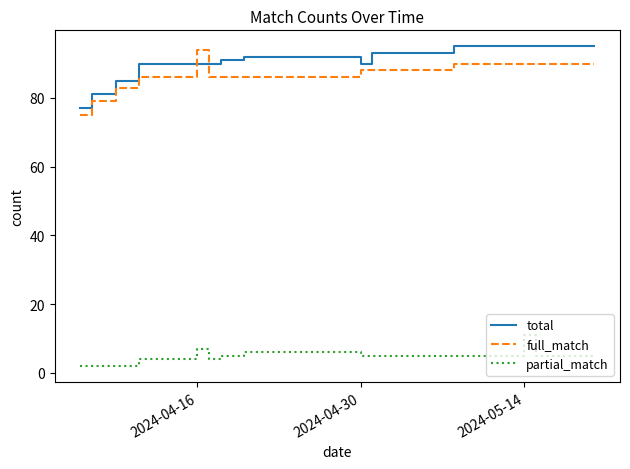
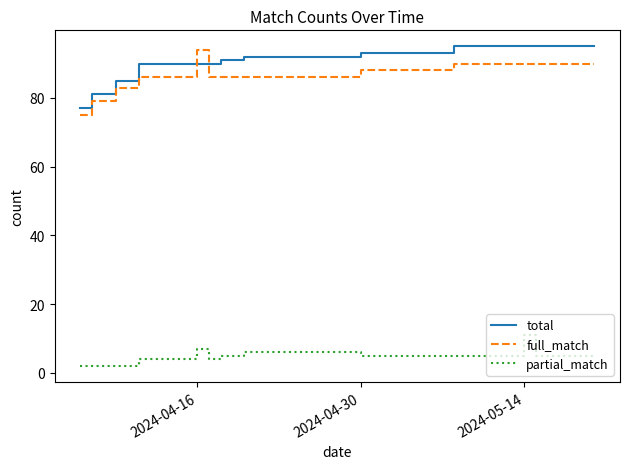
total, 2024-04-30: 90 -> 93
